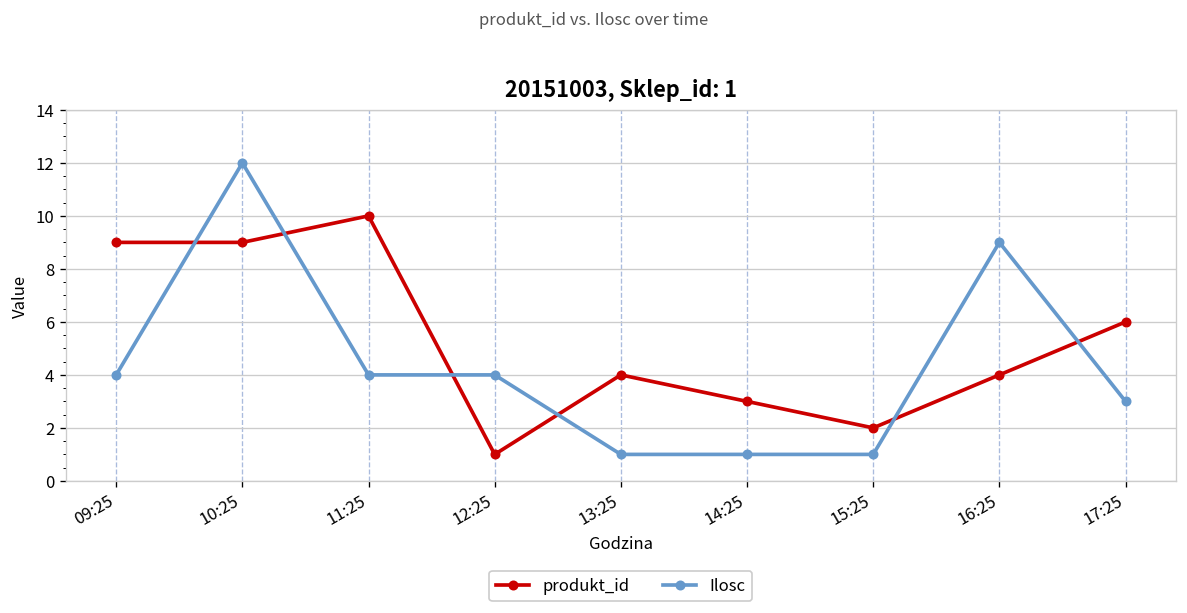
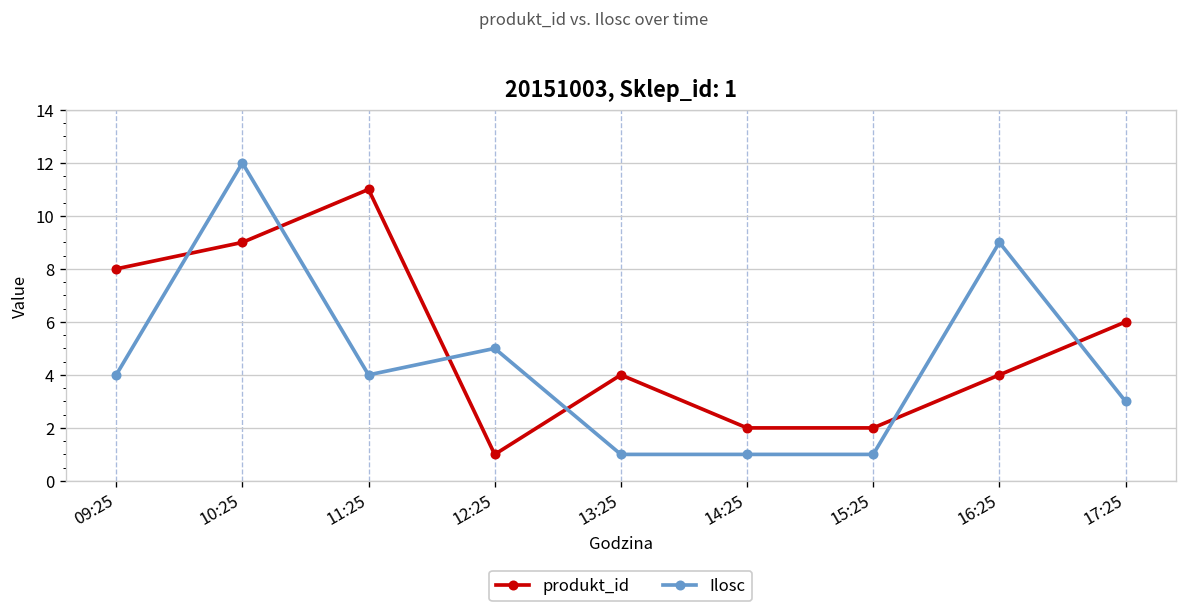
produkt_id, 09:25: 9 -> 8
produkt_id, 11:25: 10 -> 11
Ilosc, 12:25: 4 -> 5
produkt_id, 14:25: 3 -> 2
